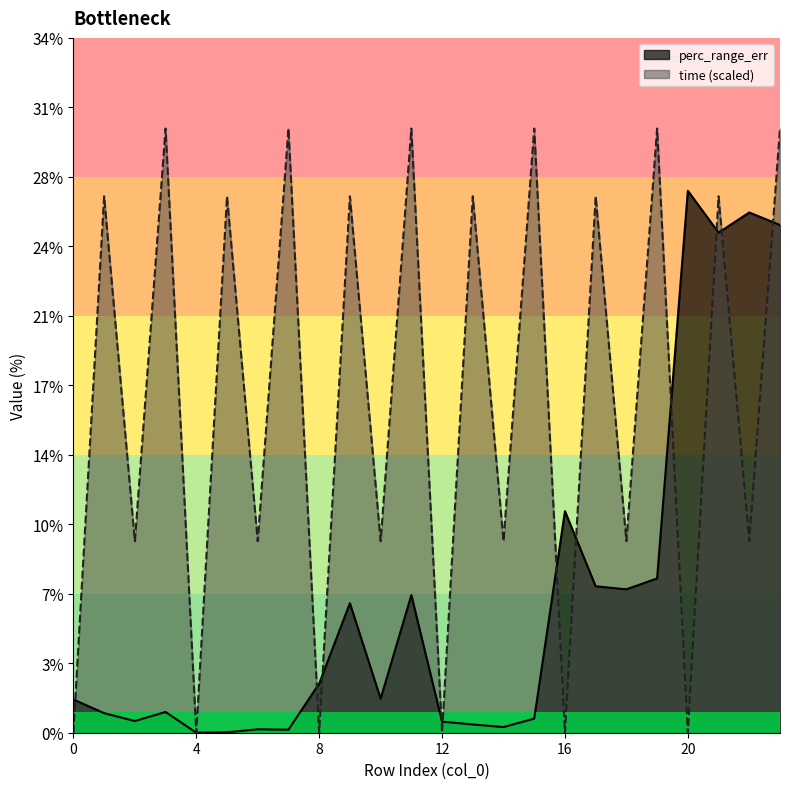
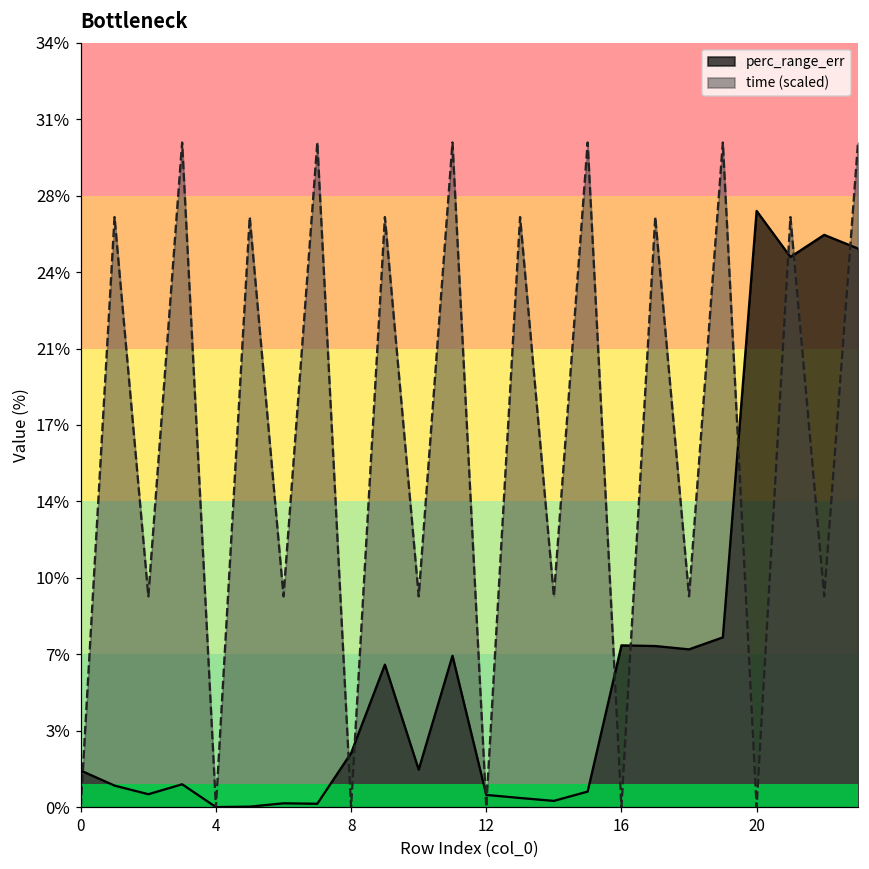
perc_range_err, 16: 11.0% -> 7.3%
